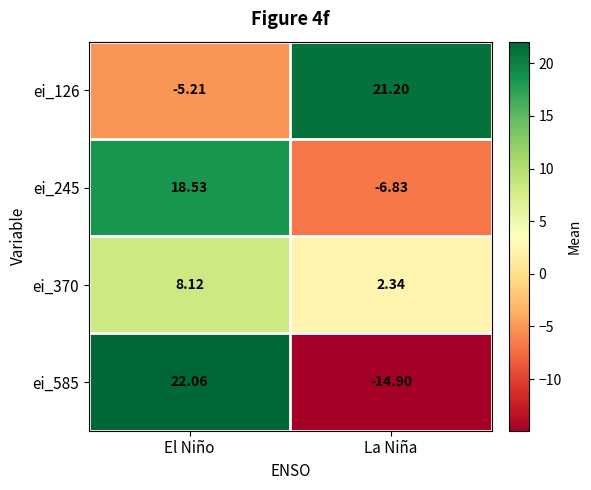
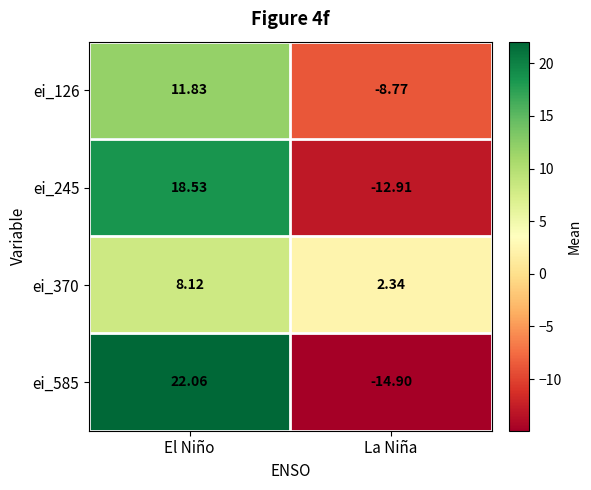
ei_126, El Niño: -5.21 -> 11.83
ei_126, La Niña: 21.20 -> -8.77
ei_245, La Niña: -6.83 -> -12.91
